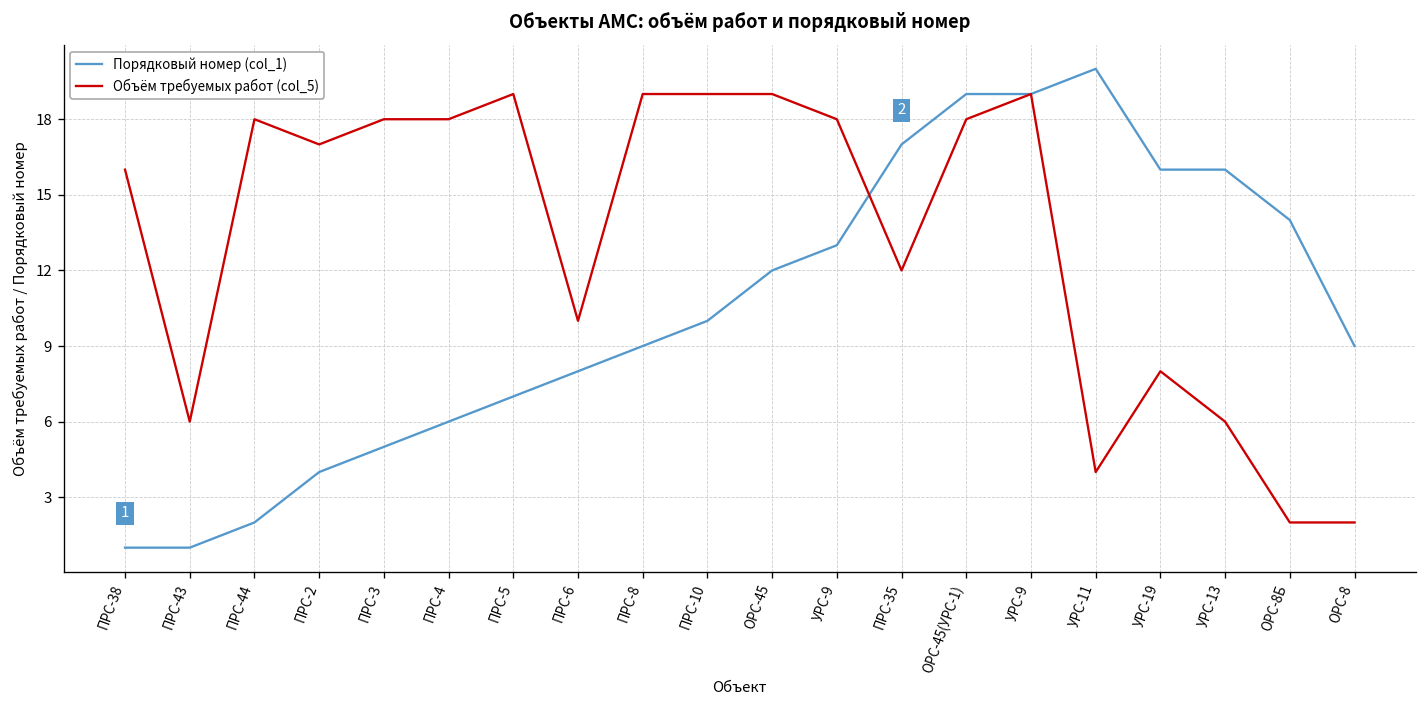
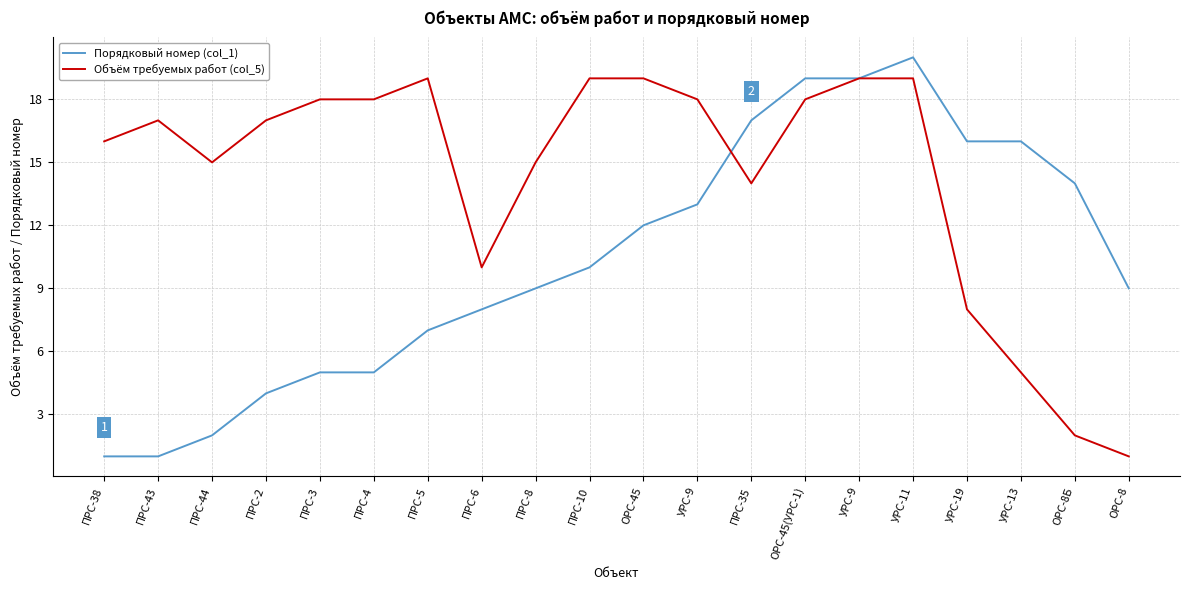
Объём требуемых работ (col_5), ПРС-43: 6 -> 17
Объём требуемых работ (col_5), ПРС-44: 18 -> 15
Порядковый номер (col_1), ПРС-4: 6 -> 5
Объём требуемых работ (col_5), ПРС-8: 19 -> 15
Объём требуемых работ (col_5), ПРС-35: 12 -> 14
Объём требуемых работ (col_5), УРС-11: 4 -> 19
Объём требуемых работ (col_5), УРС-13: 6 -> 5
Объём требуемых работ (col_5), ОРС-8: 2 -> 1
